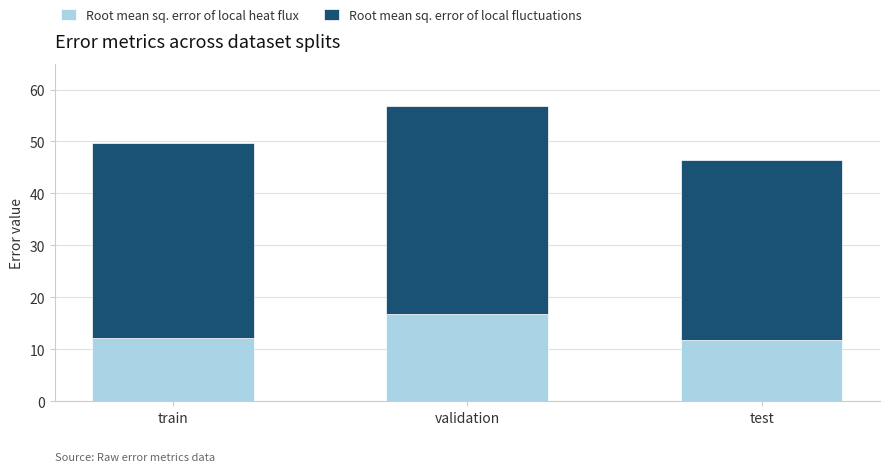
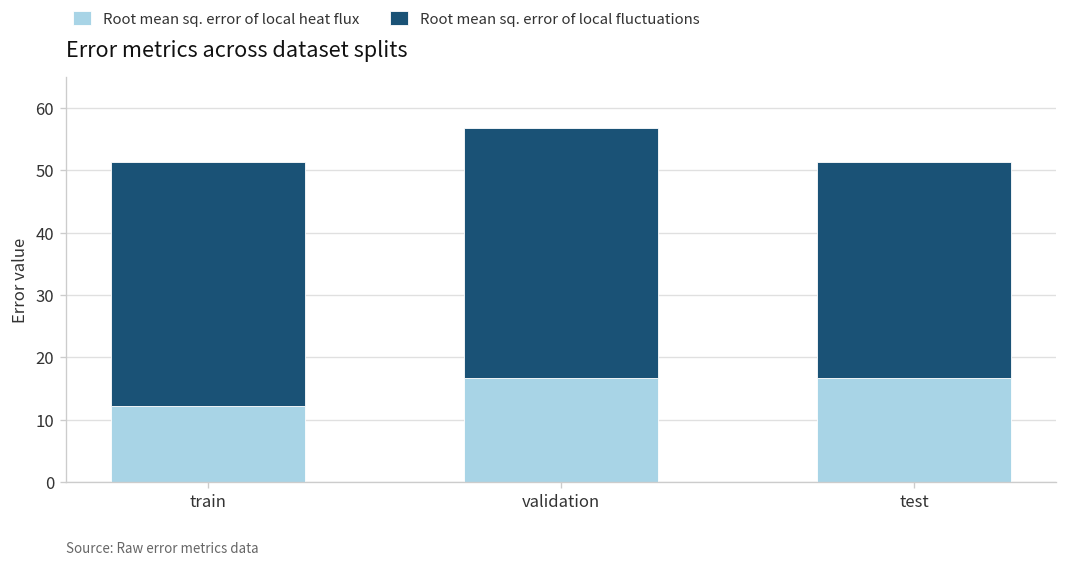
Root mean sq. error of local fluctuations, train: 37 -> 39
Root mean sq. error of local heat flux, test: 12 -> 17
